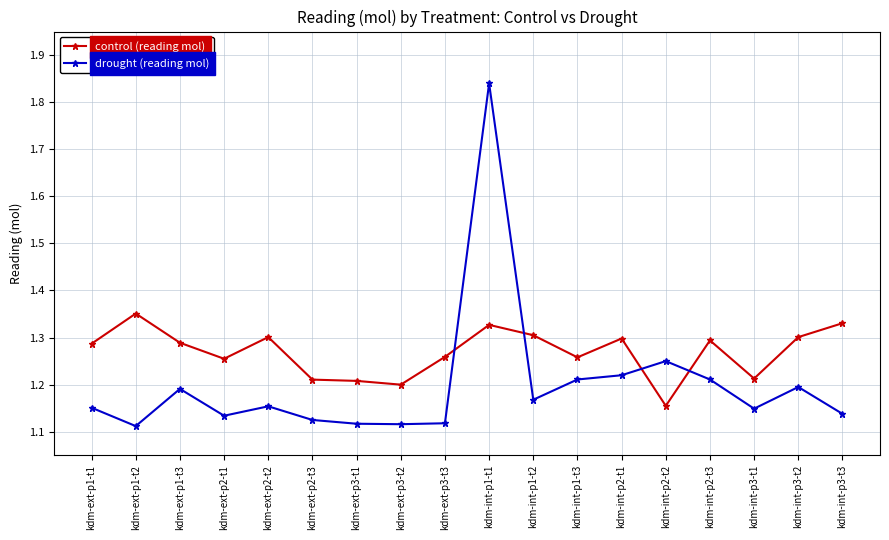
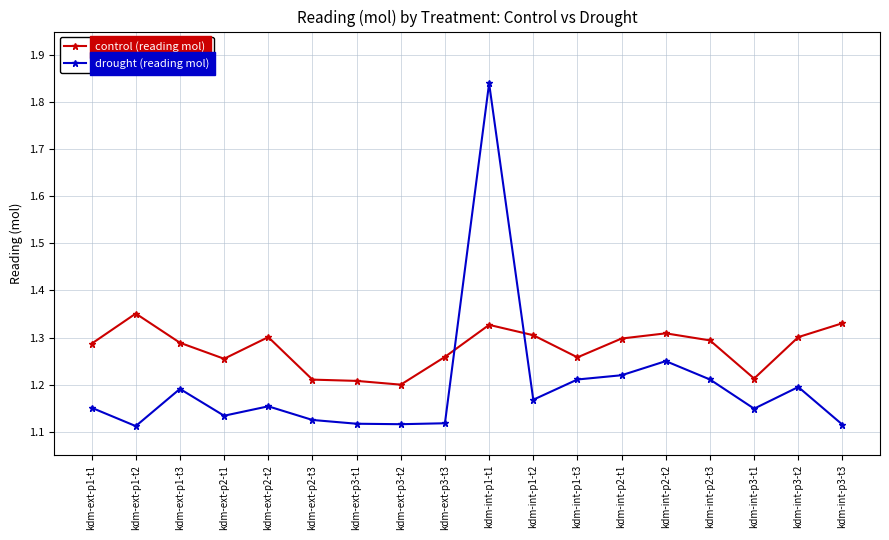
control (reading mol), kdm-int-p2-t2: 1.16 -> 1.31
drought (reading mol), kdm-int-p3-t3: 1.14 -> 1.12
